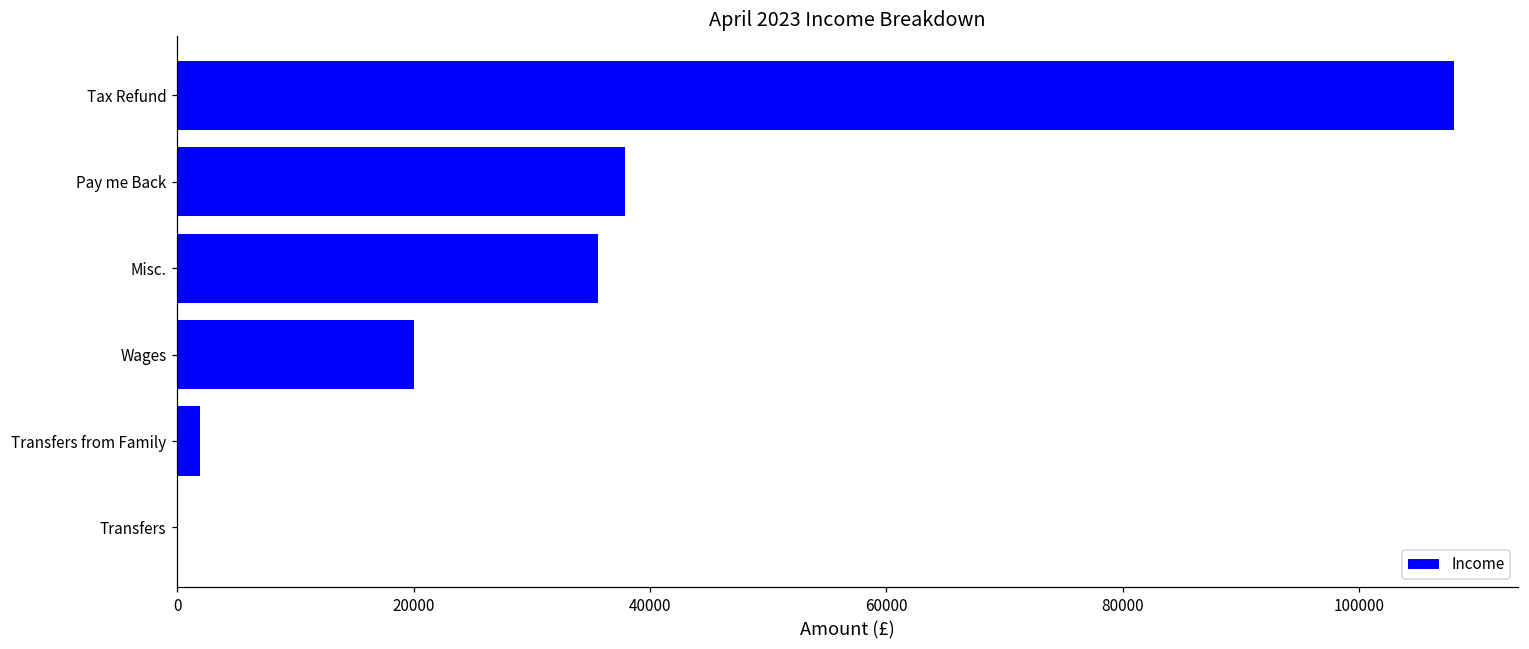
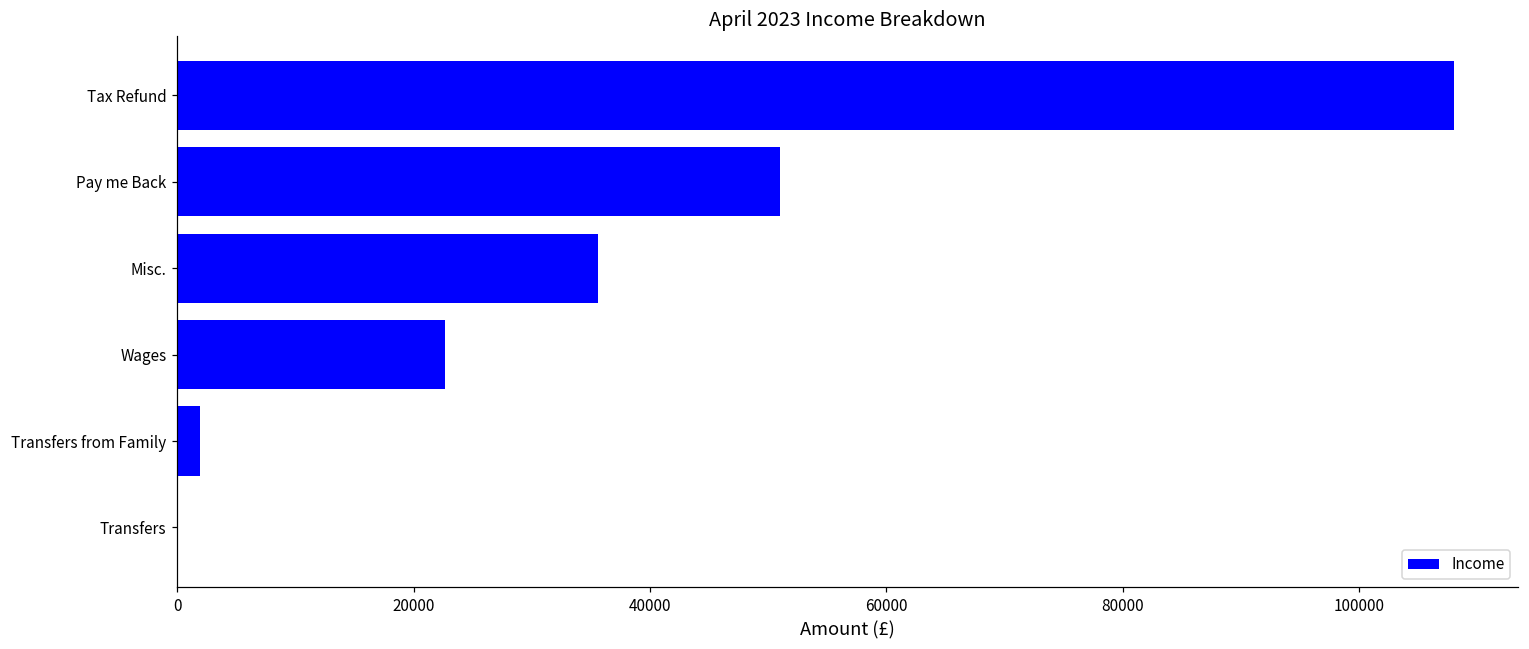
Pay me Back: 37900 -> 51000
Wages: 20000 -> 22700
